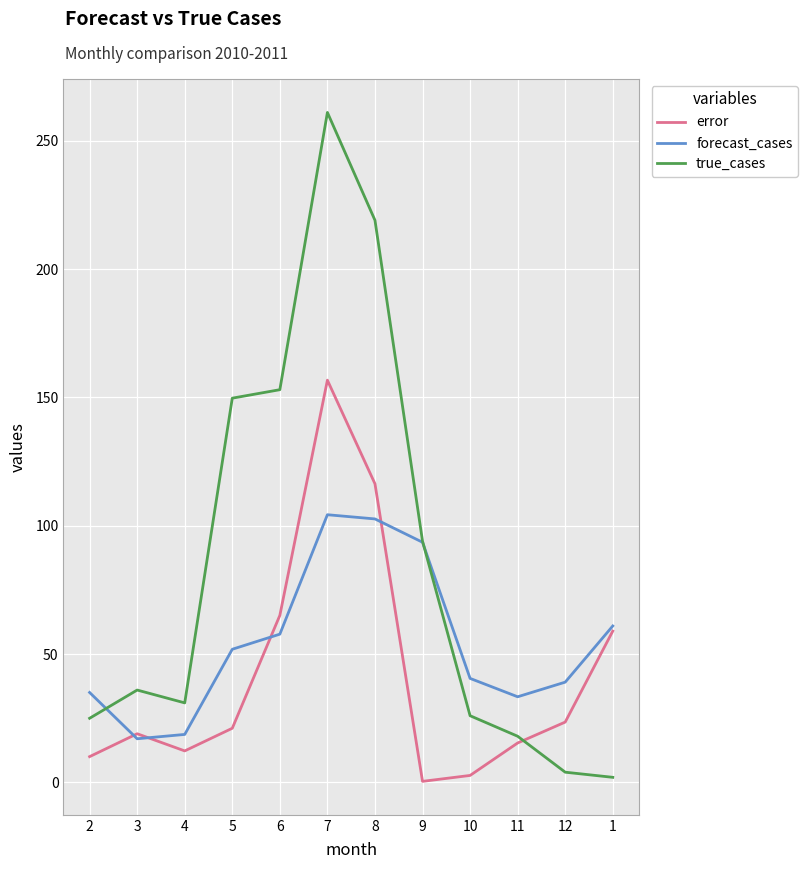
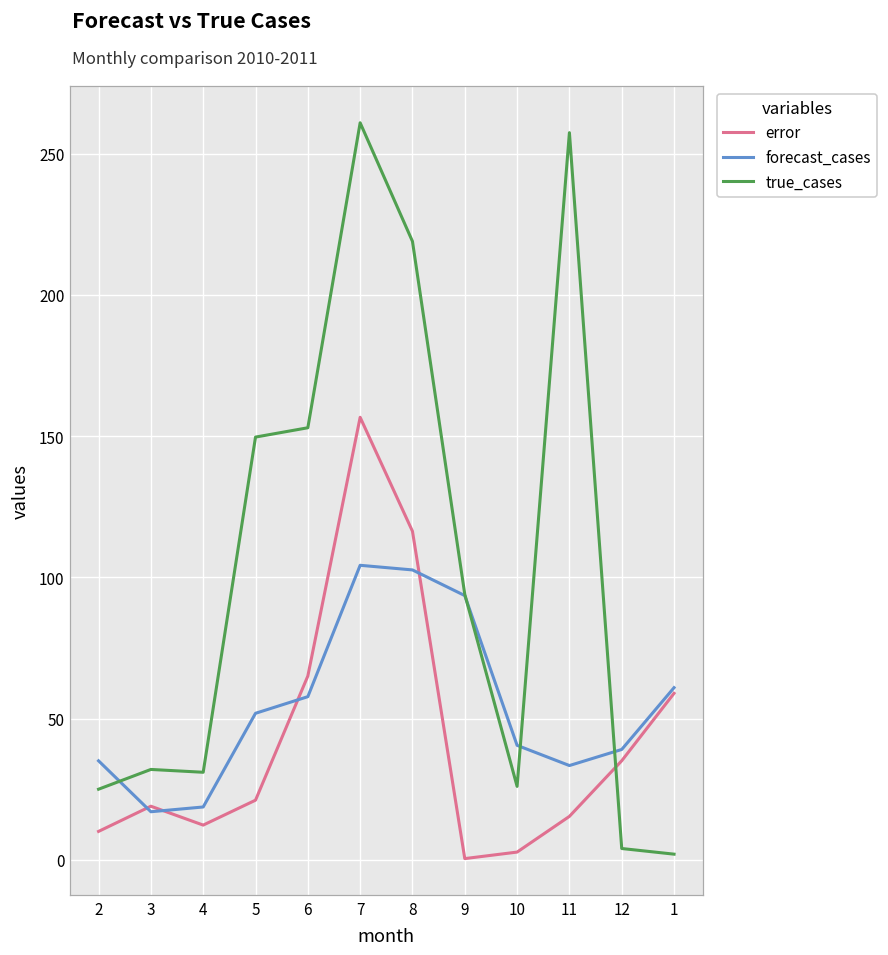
true_cases, 3: 36 -> 32
true_cases, 11: 18 -> 258
error, 12: 24 -> 35
